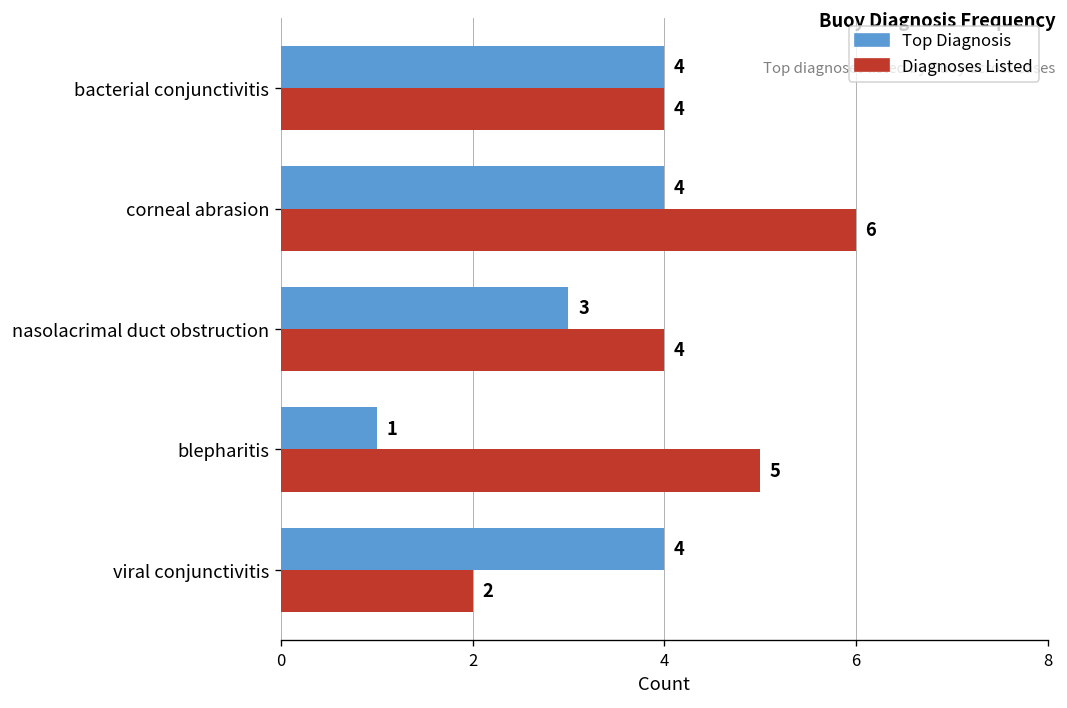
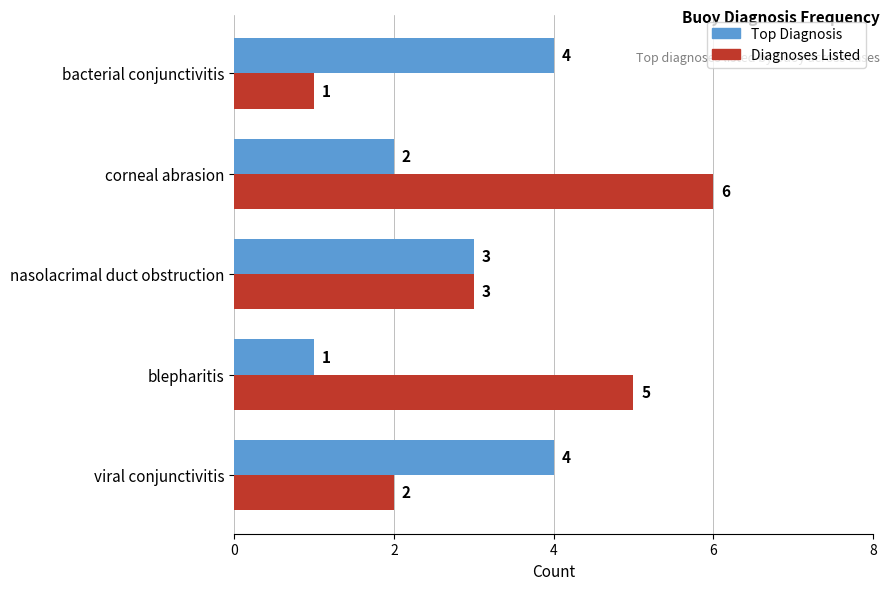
Diagnoses Listed, bacterial conjunctivitis: 4 -> 1
Top Diagnosis, corneal abrasion: 4 -> 2
Diagnoses Listed, nasolacrimal duct obstruction: 4 -> 3
